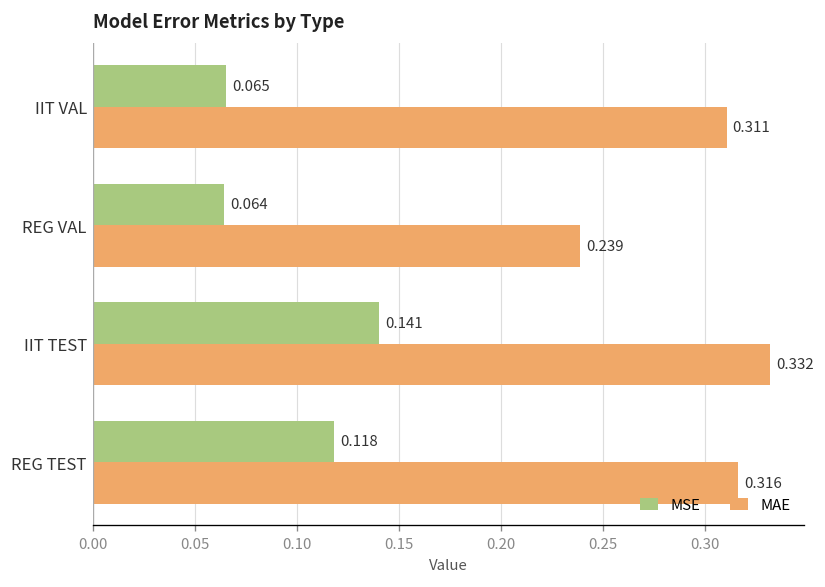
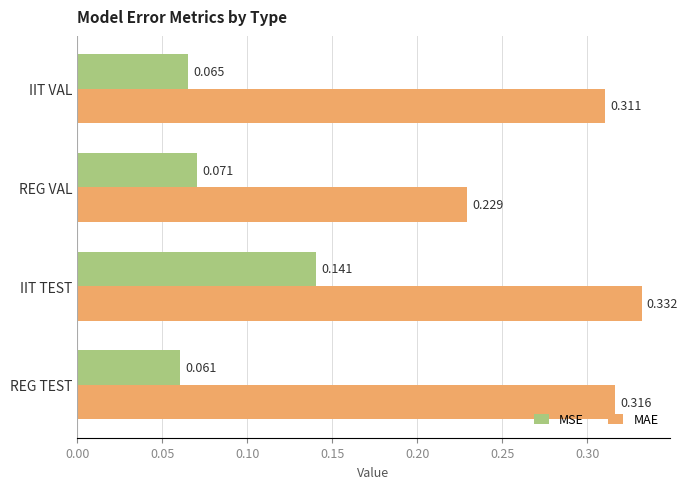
MSE, REG VAL: 0.064 -> 0.071
MAE, REG VAL: 0.239 -> 0.229
MSE, REG TEST: 0.118 -> 0.061
